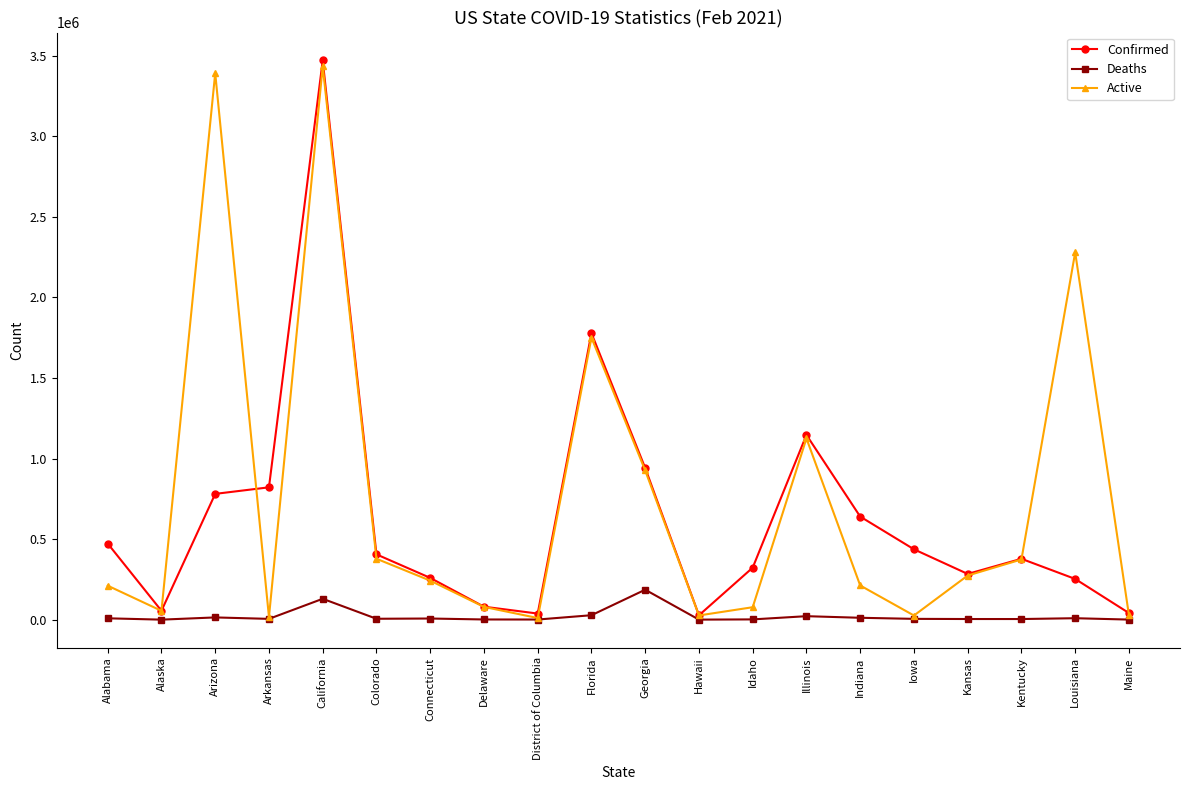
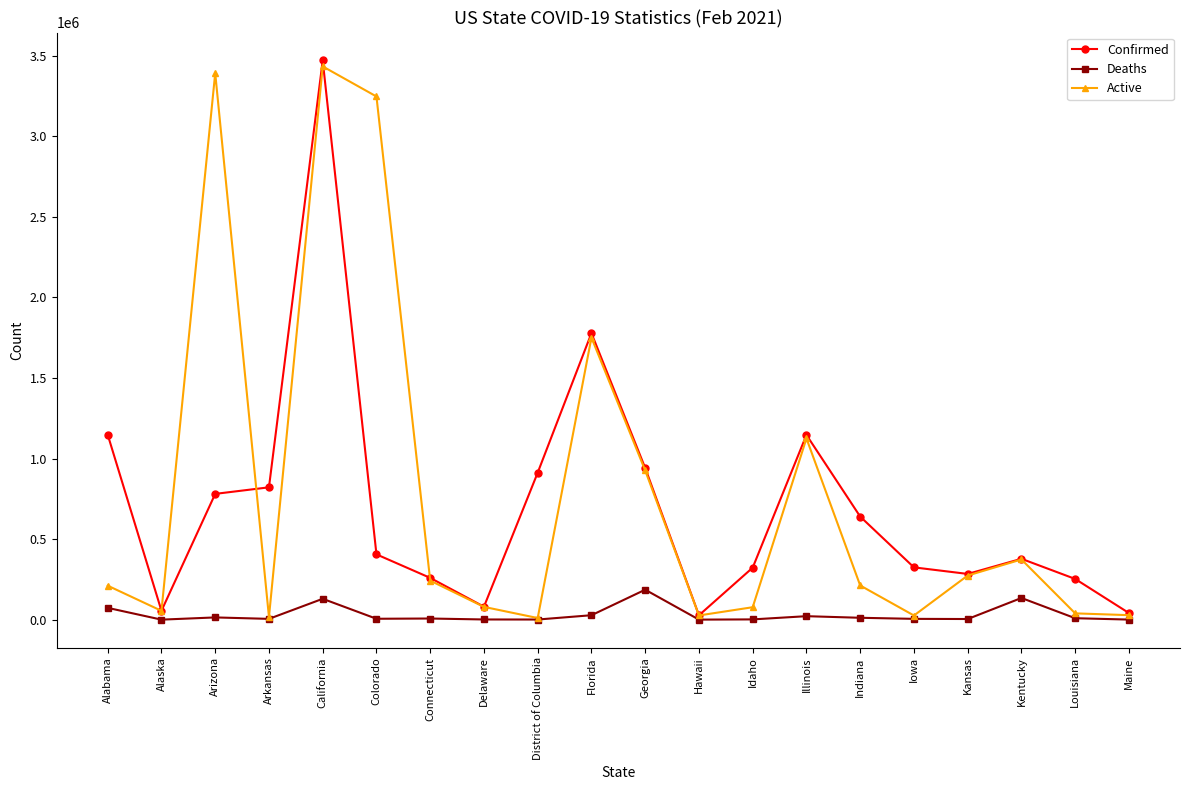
Confirmed, Alabama: 470000 -> 1150000
Deaths, Alabama: 10000 -> 70000
Active, Colorado: 380000 -> 3250000
Confirmed, District of Columbia: 40000 -> 910000
Confirmed, Iowa: 440000 -> 320000
Deaths, Kentucky: 0 -> 130000
Active, Louisiana: 2280000 -> 40000
